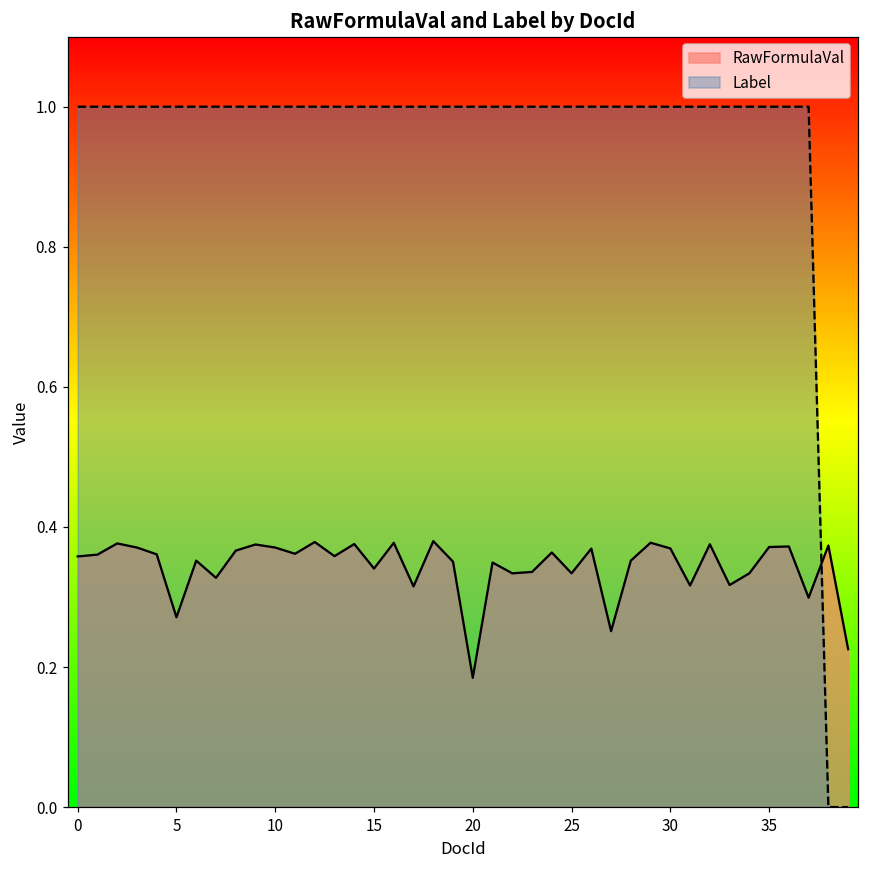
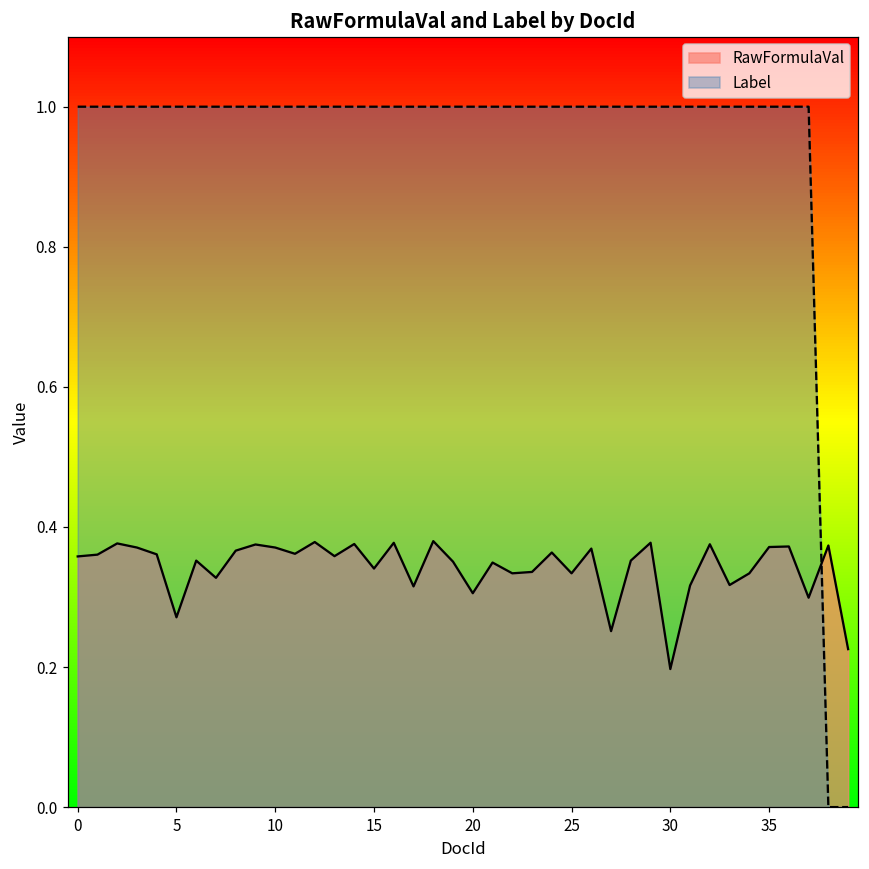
RawFormulaVal, 20: 0.18 -> 0.31
RawFormulaVal, 30: 0.37 -> 0.20
